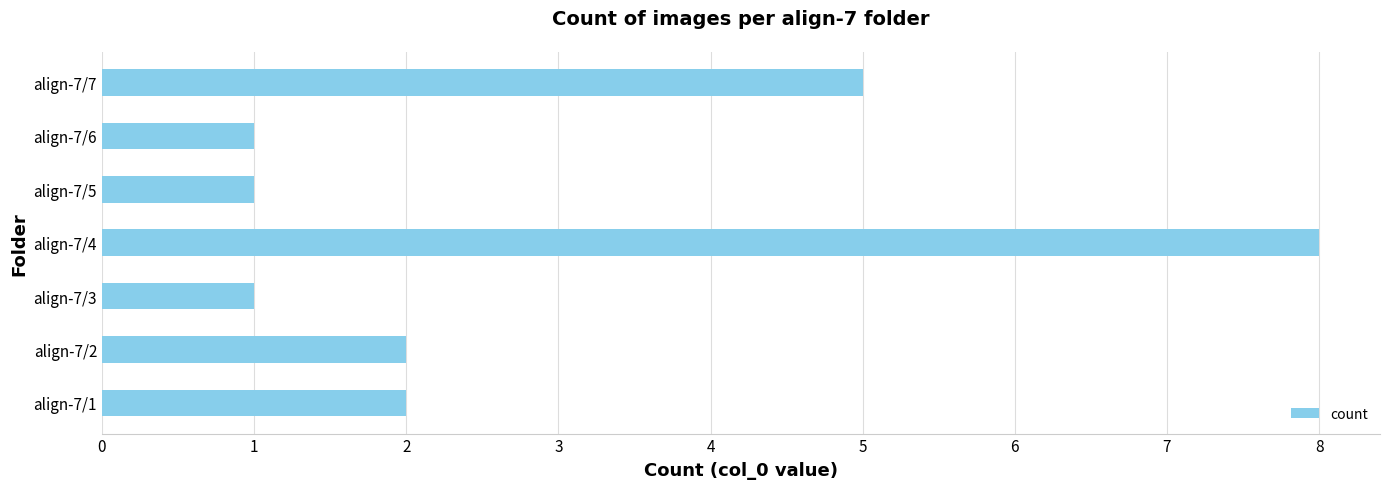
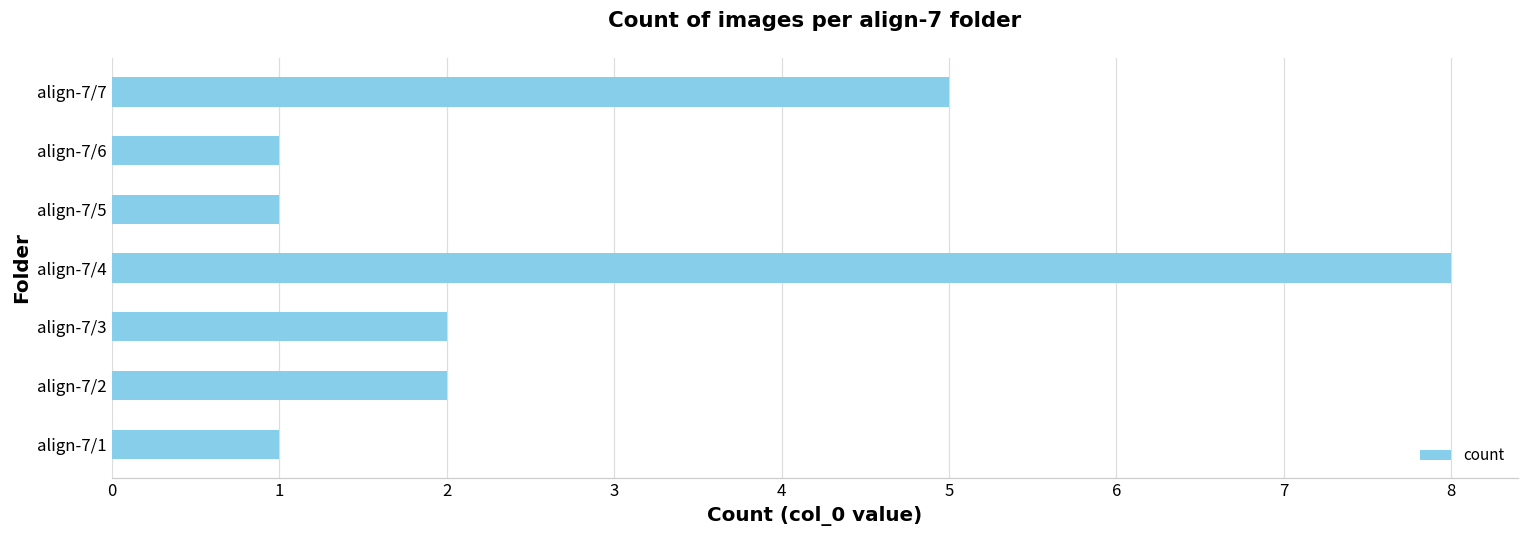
align-7/3: 1 -> 2
align-7/1: 2 -> 1
